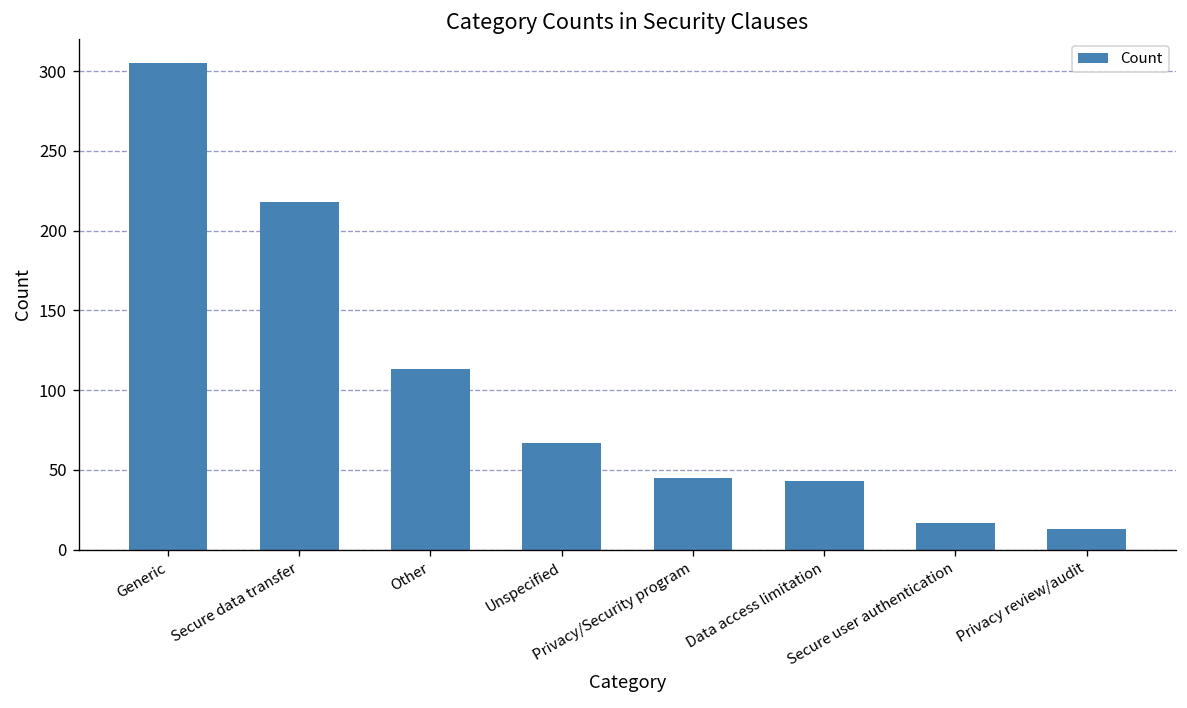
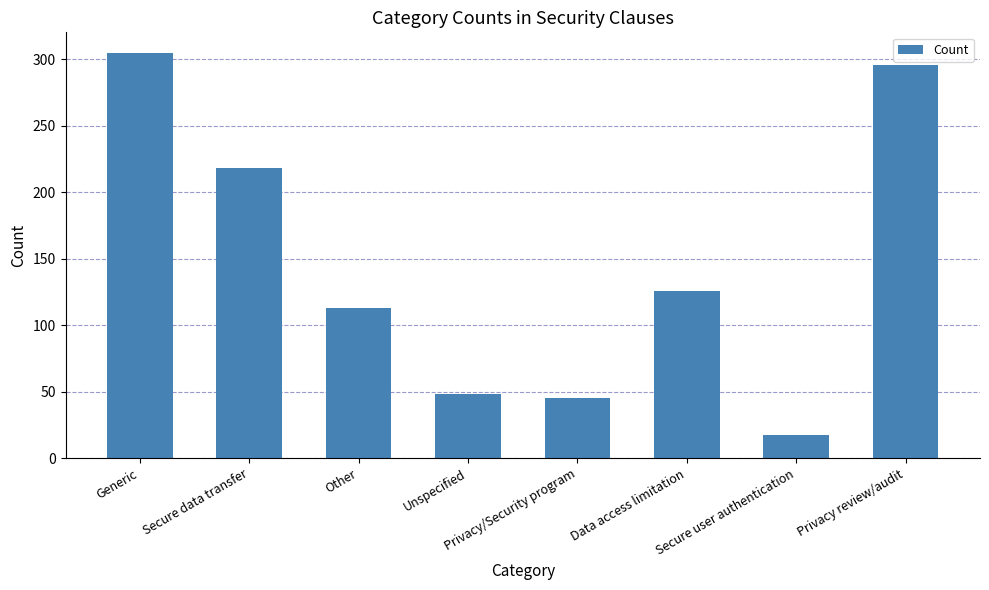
Unspecified: 67 -> 48
Data access limitation: 43 -> 126
Privacy review/audit: 13 -> 296
